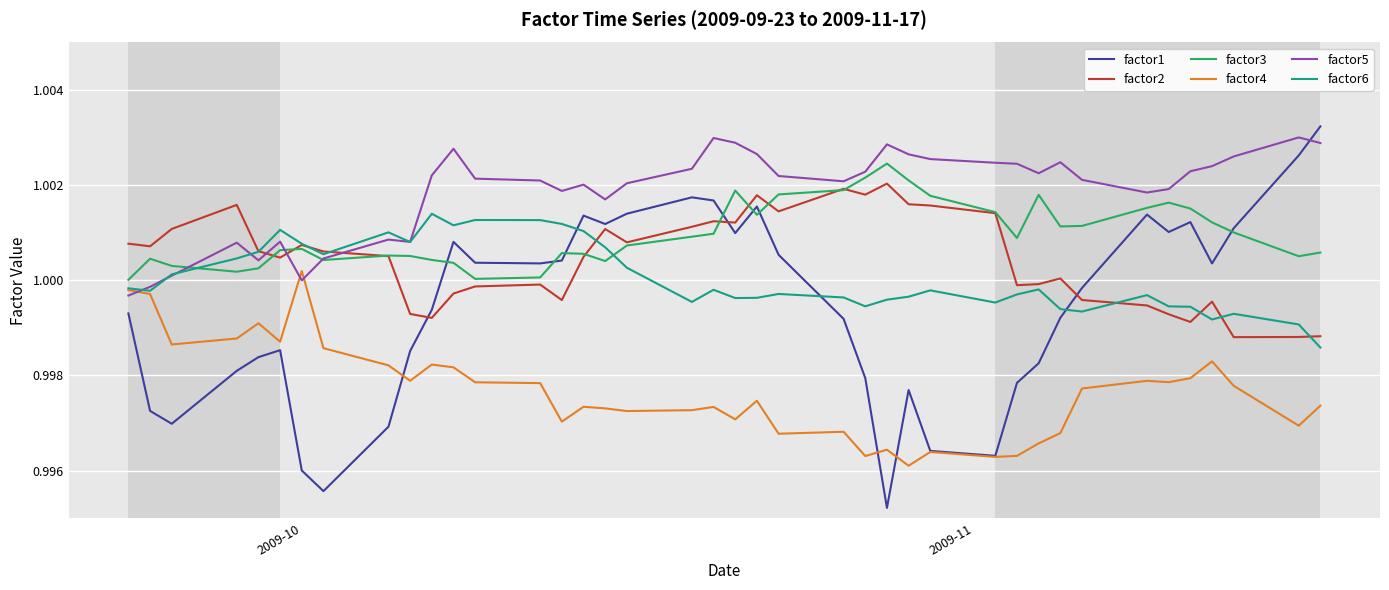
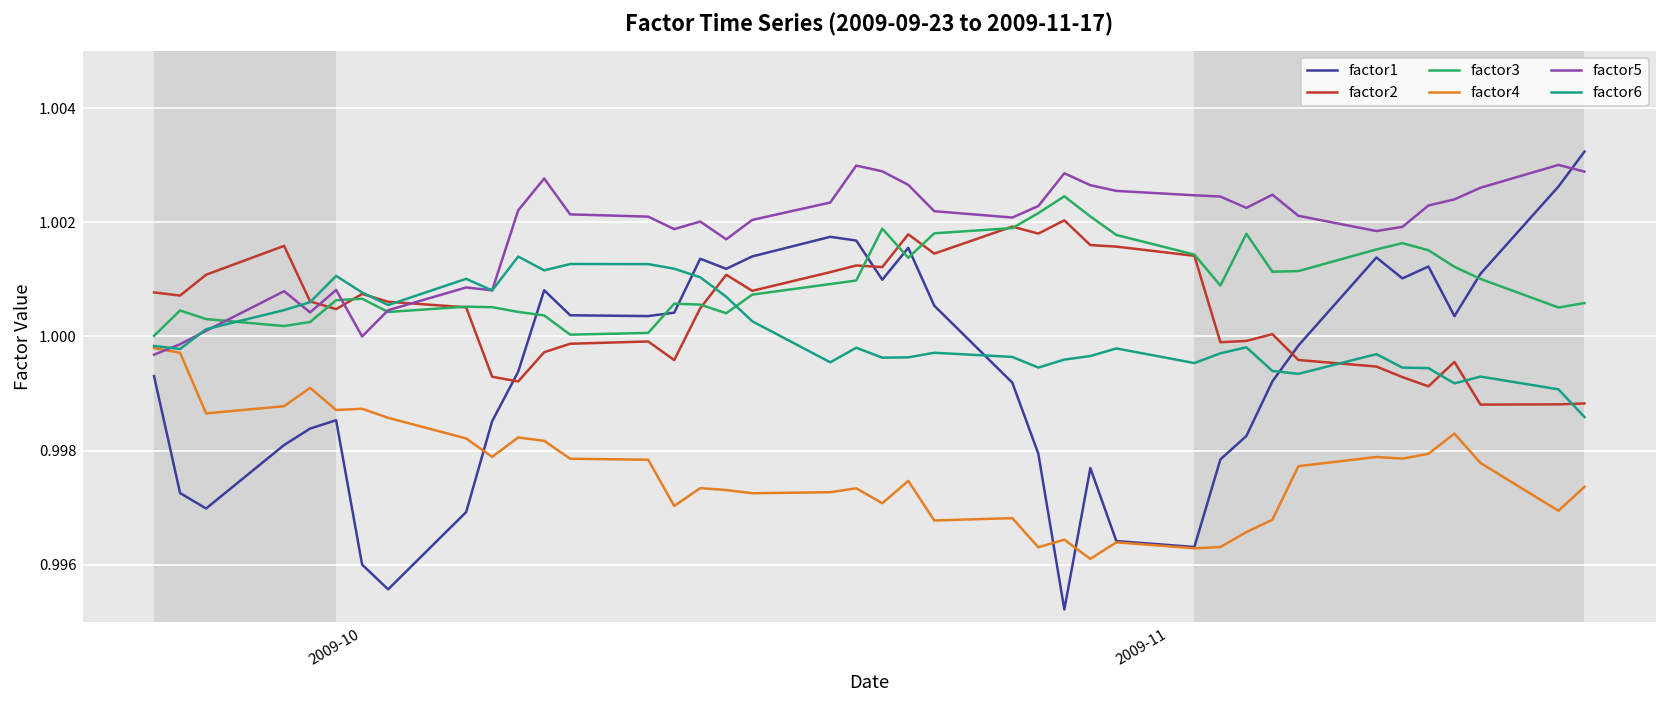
factor4, 2009-10: 1.0002 -> 0.9987
